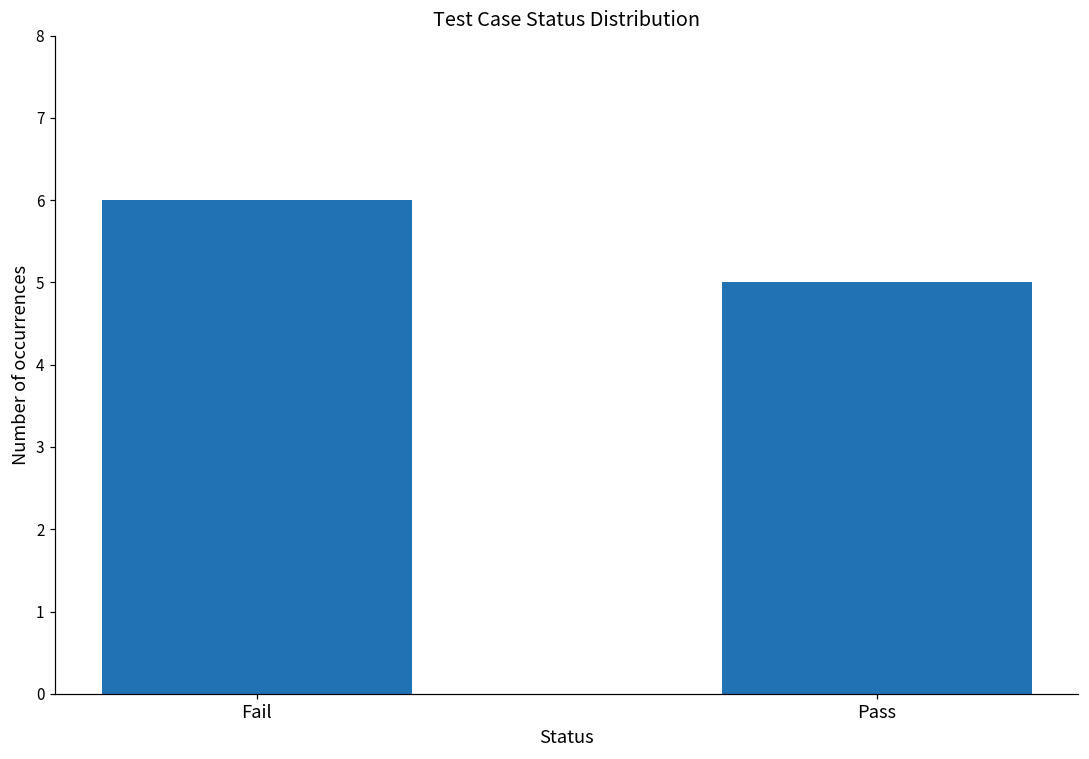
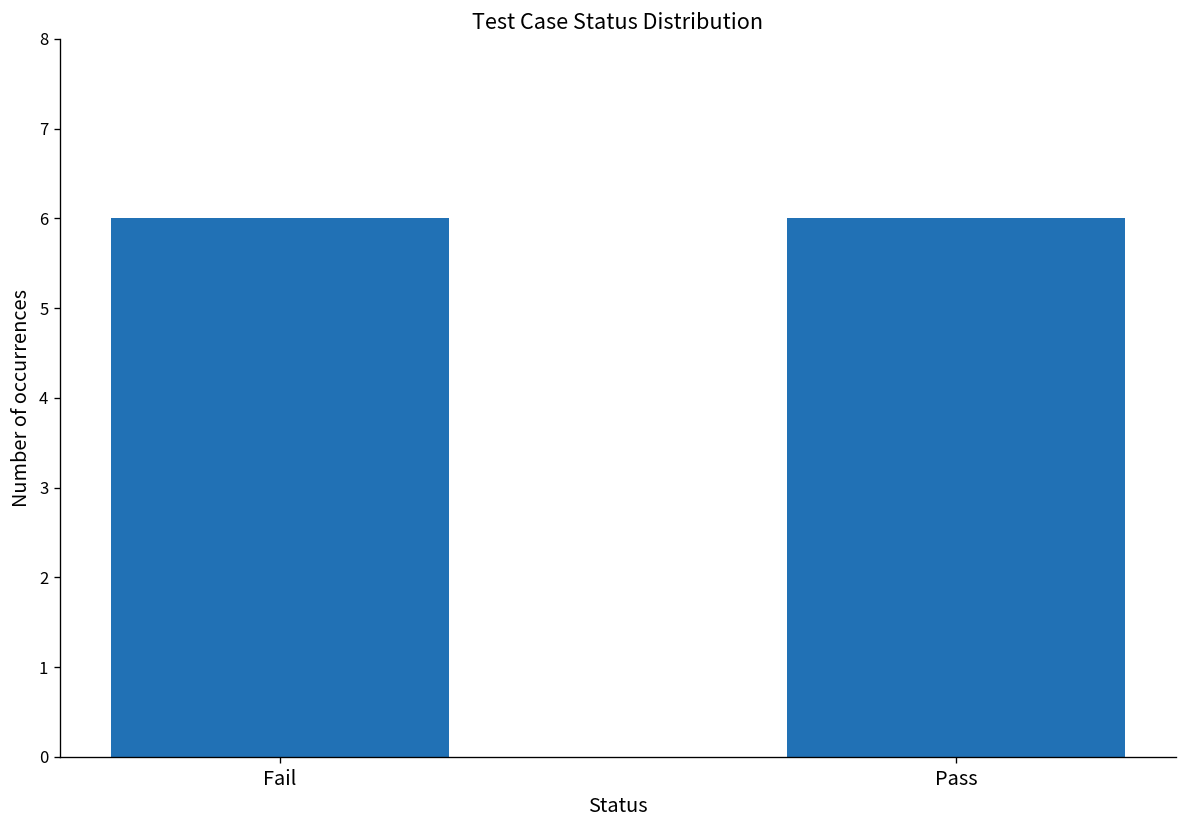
Pass: 5 -> 6
